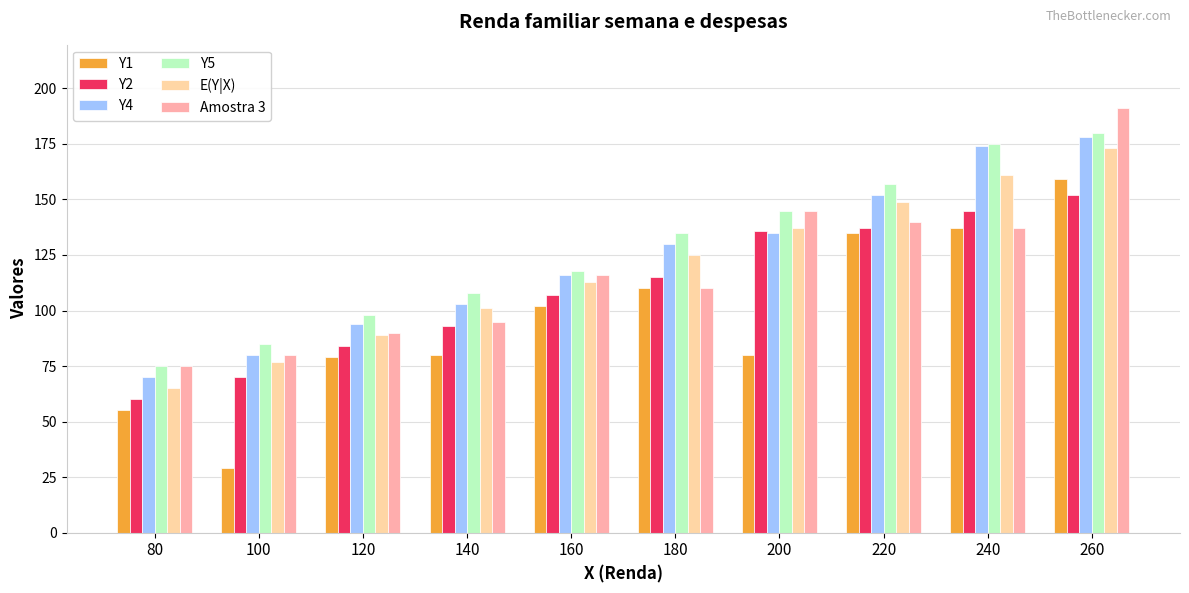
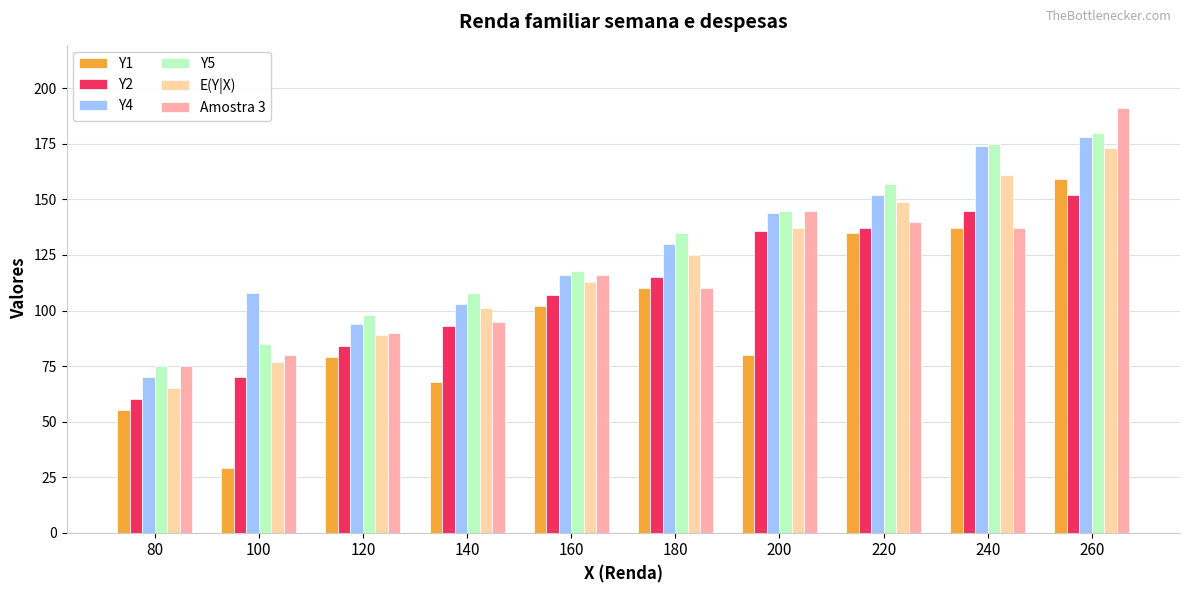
Y4, 100: 80 -> 108
Y1, 140: 80 -> 68
Y4, 200: 135 -> 144
